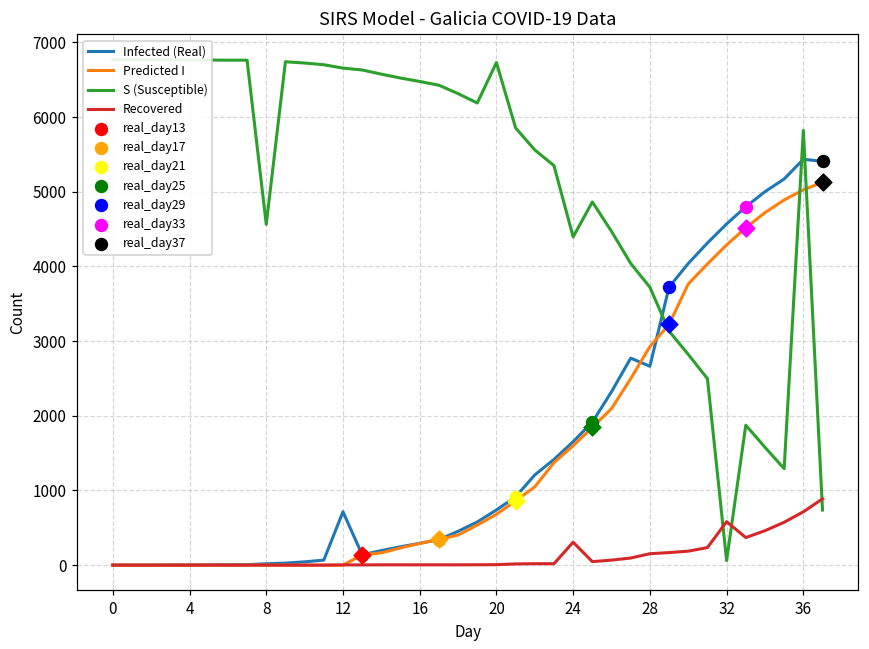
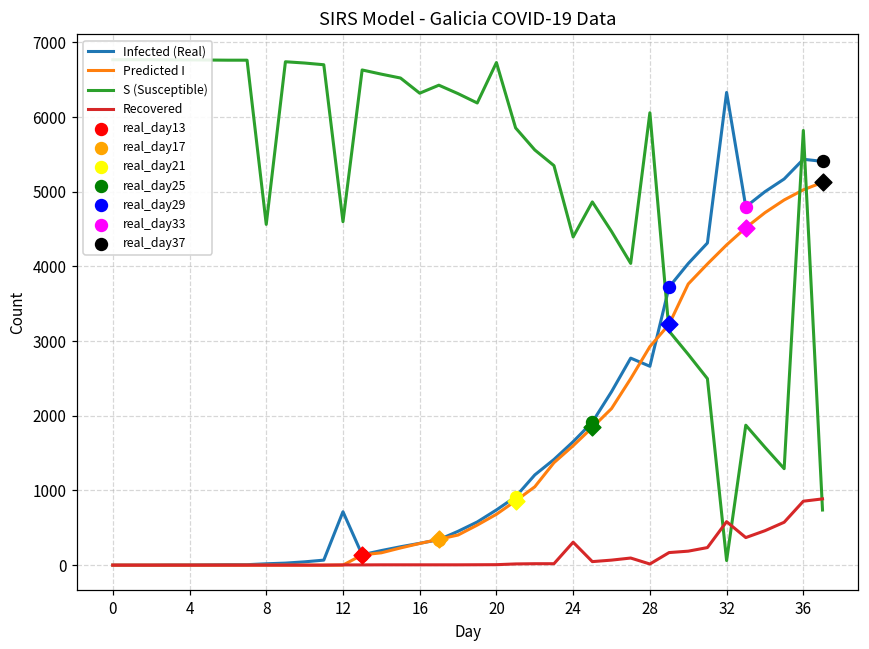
S (Susceptible), 12: 6700 -> 4600
S (Susceptible), 16: 6500 -> 6300
S (Susceptible), 28: 3700 -> 6100
Recovered, 28: 200 -> 0
Infected (Real), 32: 4600 -> 6300
Recovered, 36: 700 -> 900
